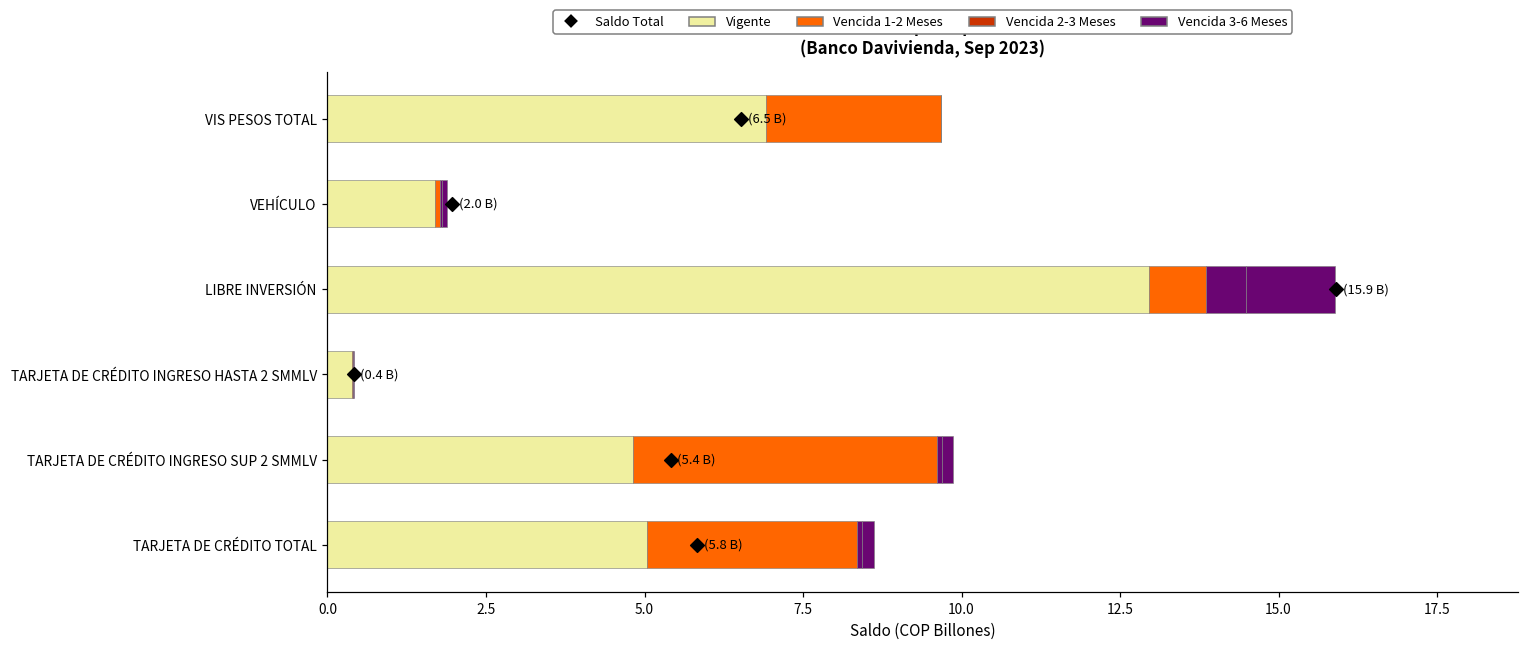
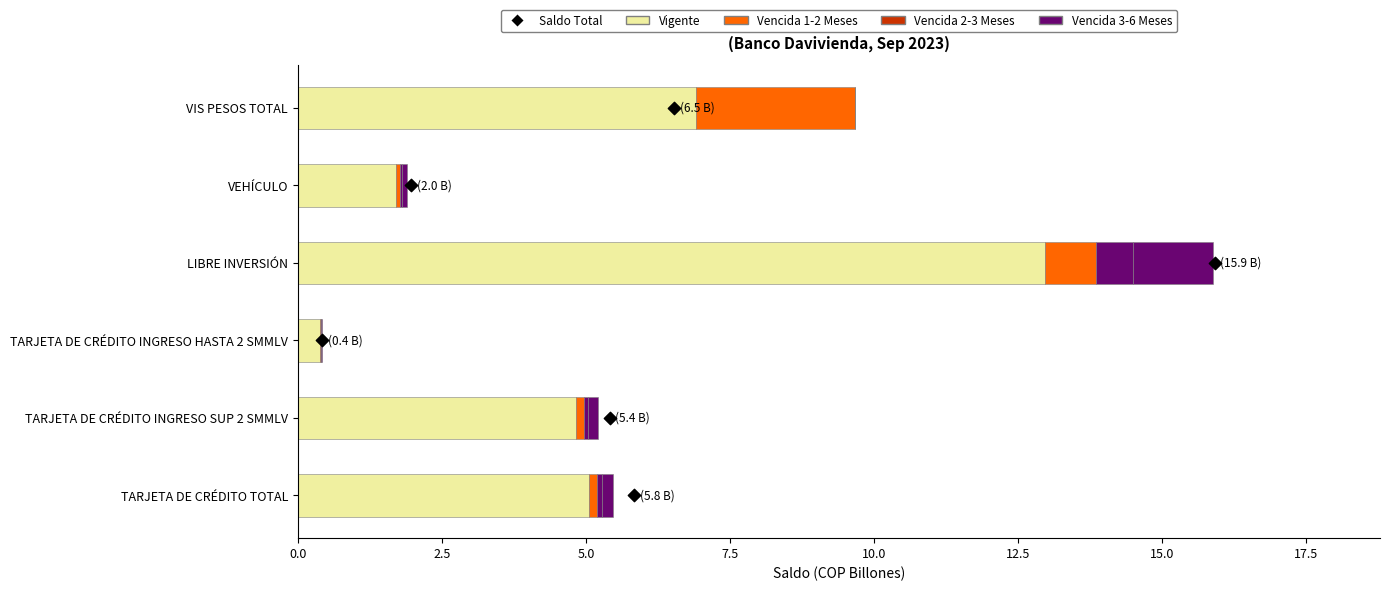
Vencida 1-2 Meses, TARJETA DE CRÉDITO INGRESO SUP 2 SMMLV: 4.8 -> 0.1
Vencida 1-2 Meses, TARJETA DE CRÉDITO TOTAL: 3.3 -> 0.1
